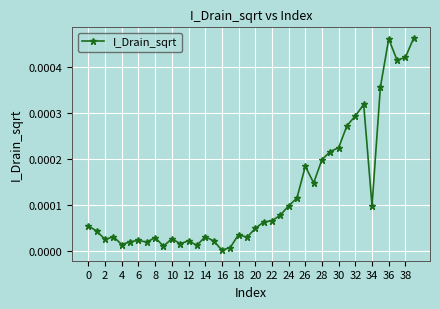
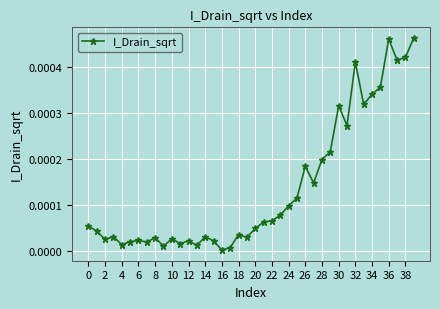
30: 0.00022 -> 0.00031
32: 0.00029 -> 0.00041
34: 0.00010 -> 0.00034
